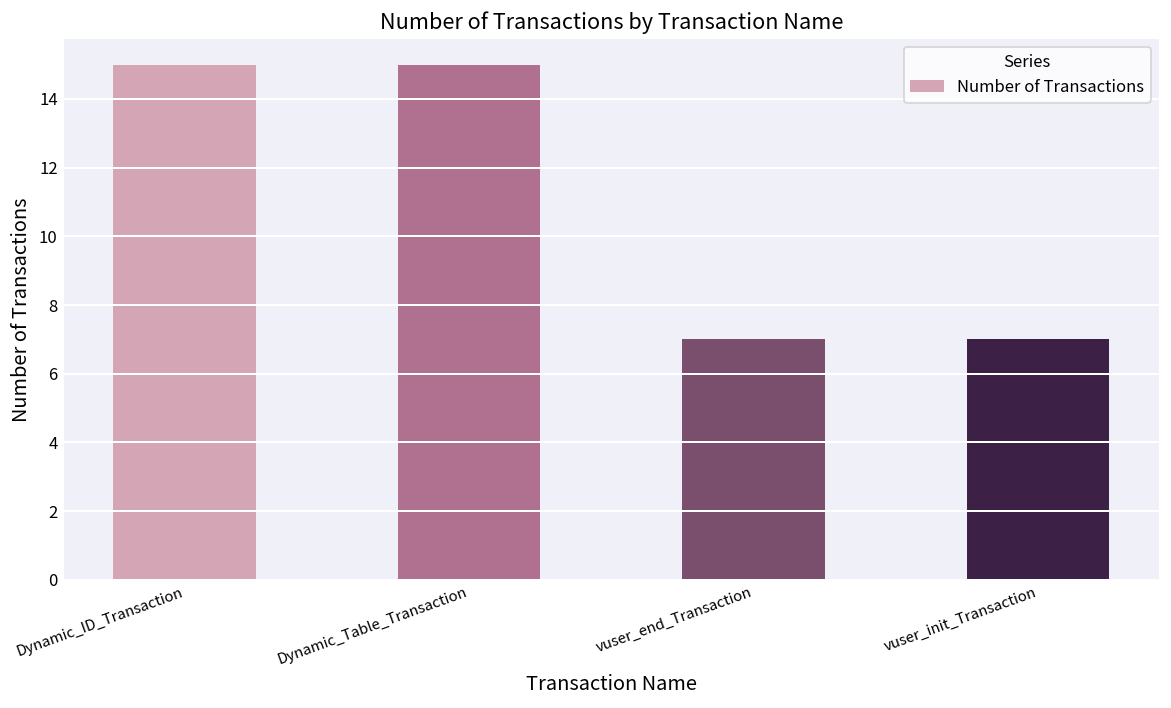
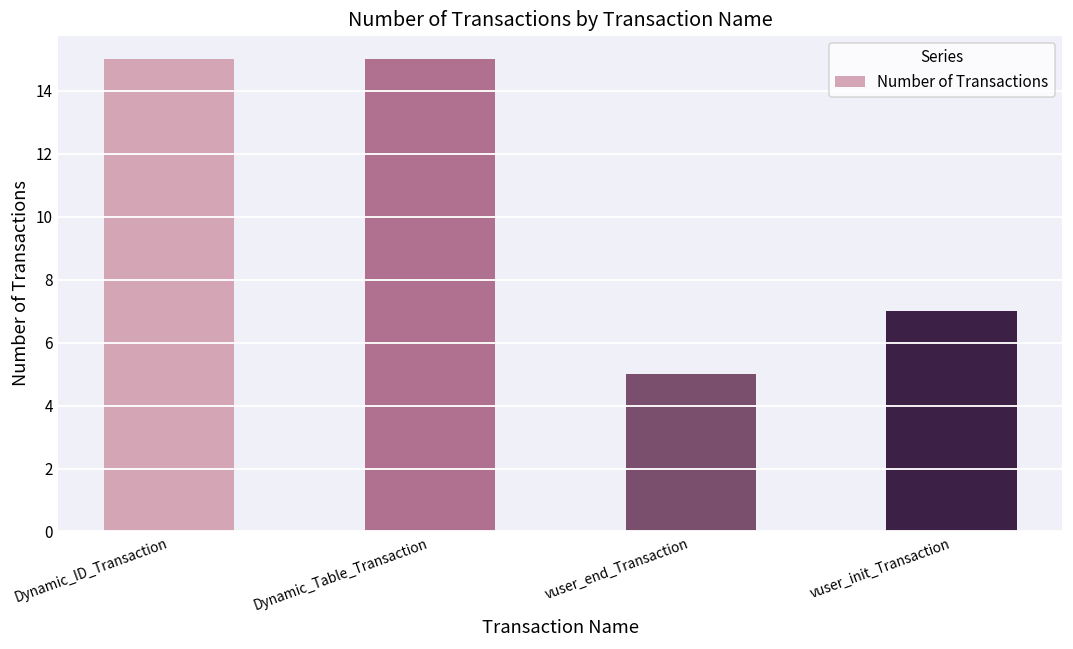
vuser_end_Transaction: 7 -> 5
